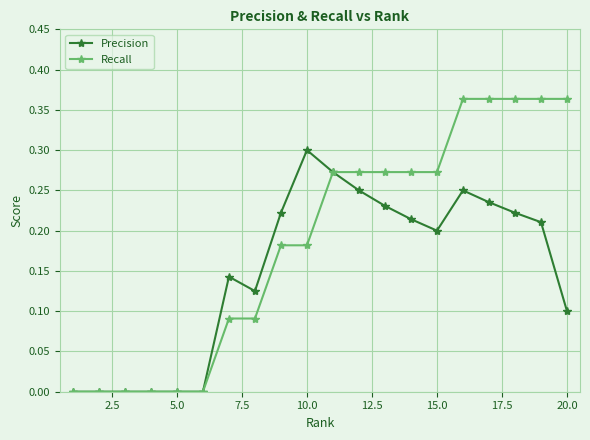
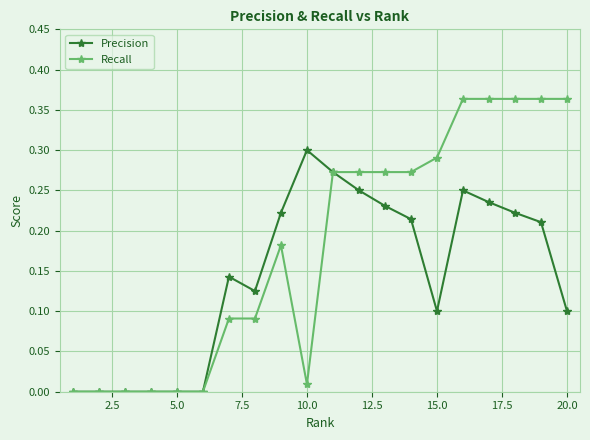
Recall, 10.0: 0.18 -> 0.01
Precision, 15.0: 0.2 -> 0.1
Recall, 15.0: 0.27 -> 0.29
